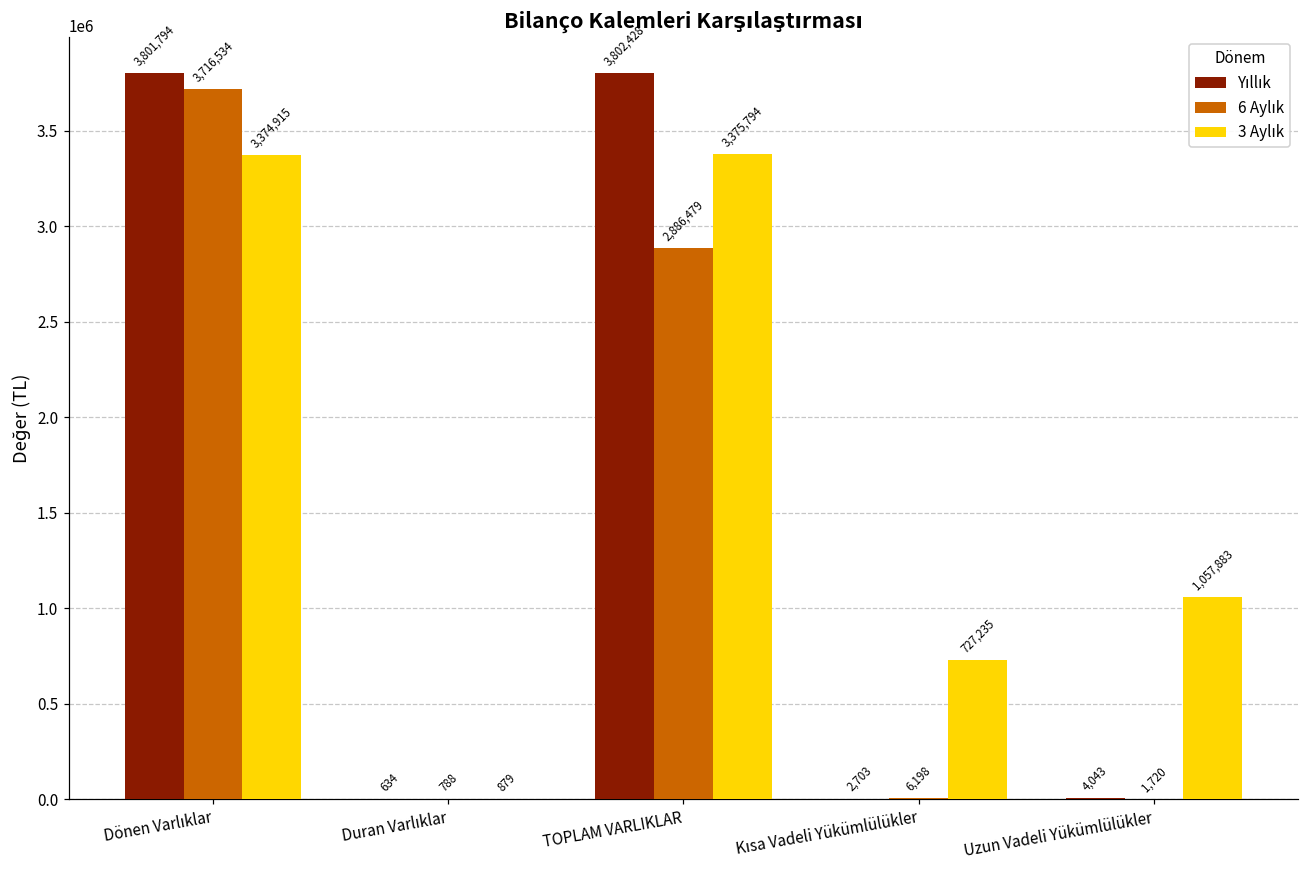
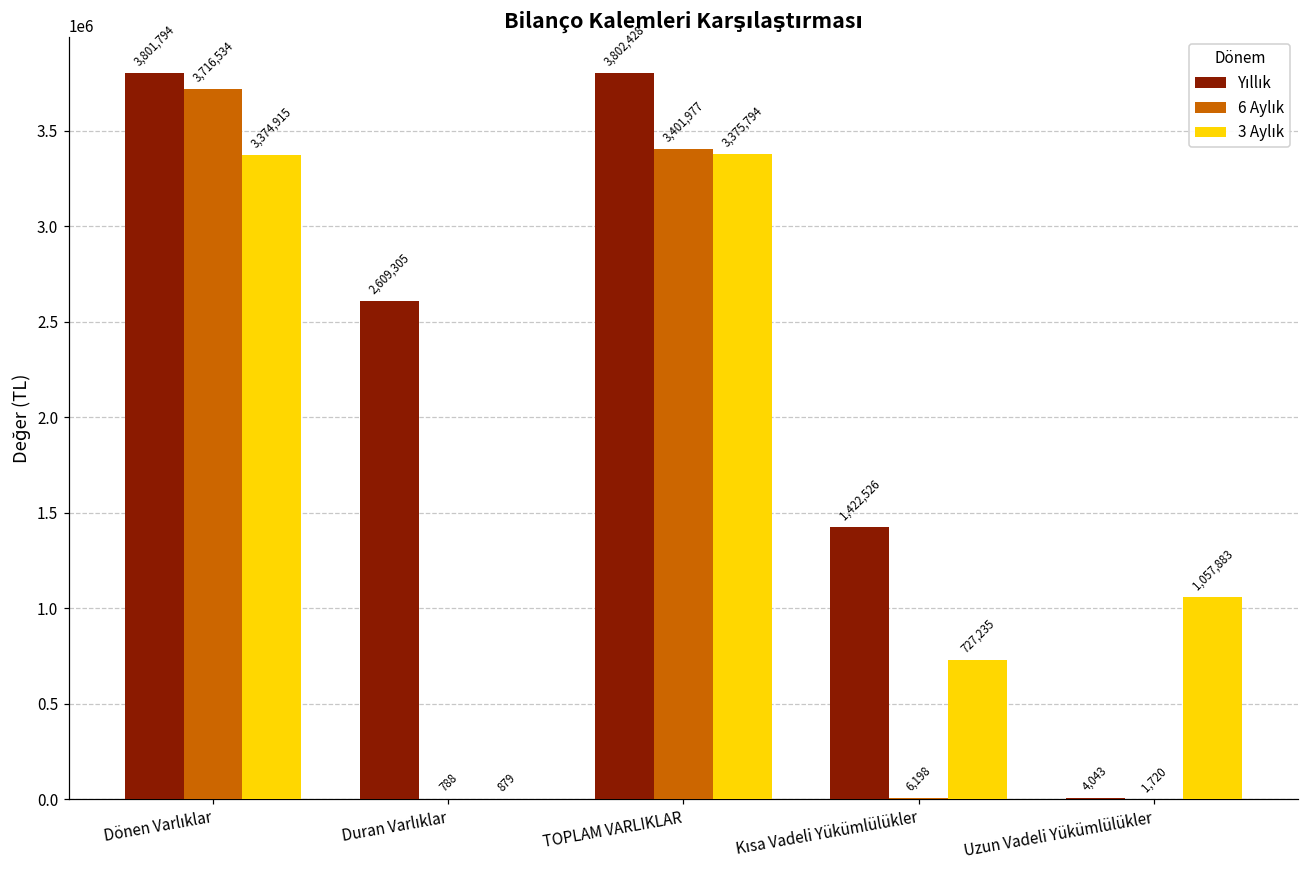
Yıllık, Duran Varlıklar: 634 -> 2,609,305
6 Aylık, TOPLAM VARLIKLAR: 2,886,479 -> 3,401,977
Yıllık, Kısa Vadeli Yükümlülükler: 2,703 -> 1,422,526
